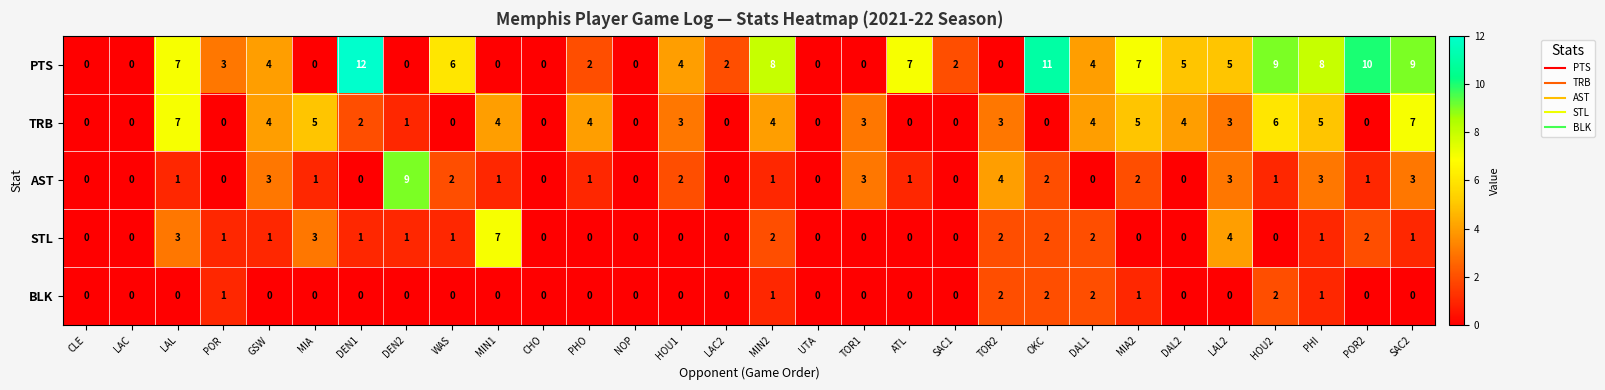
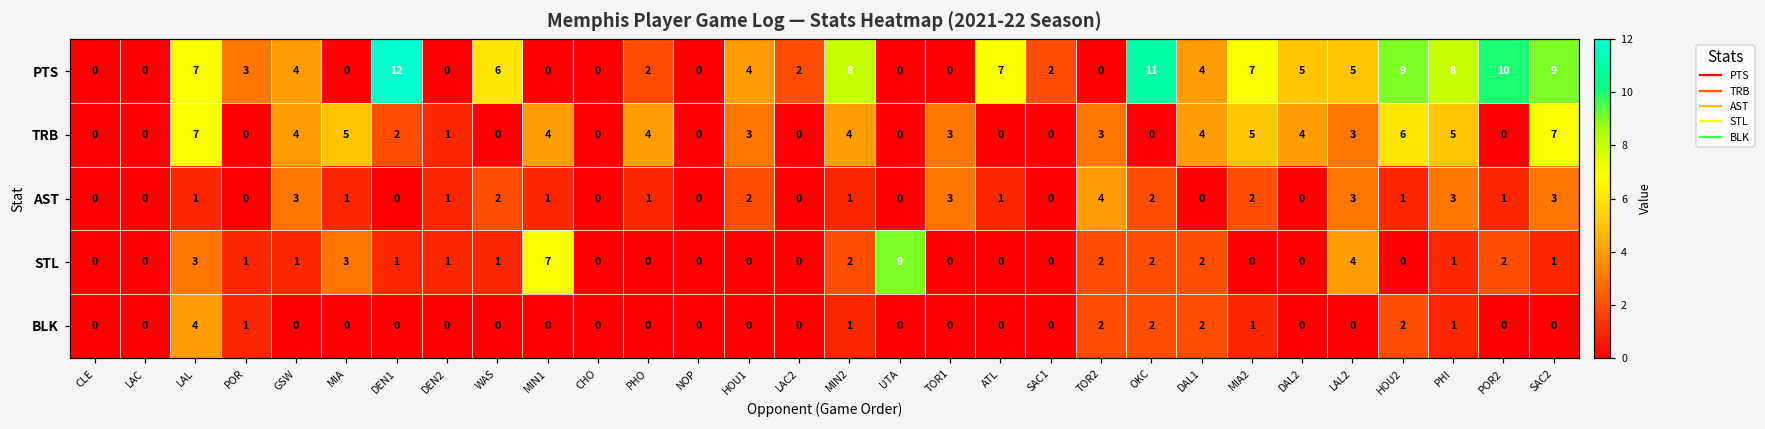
AST, DEN2: 9 -> 1
STL, UTA: 0 -> 9
BLK, LAL: 0 -> 4
